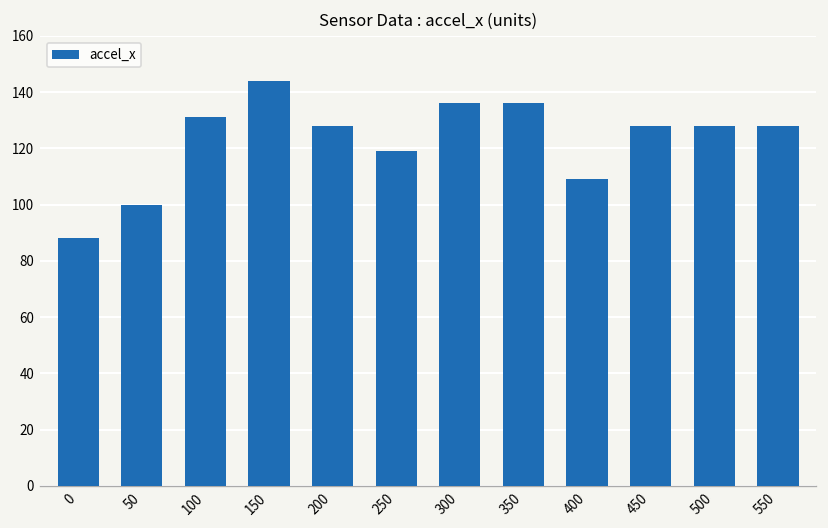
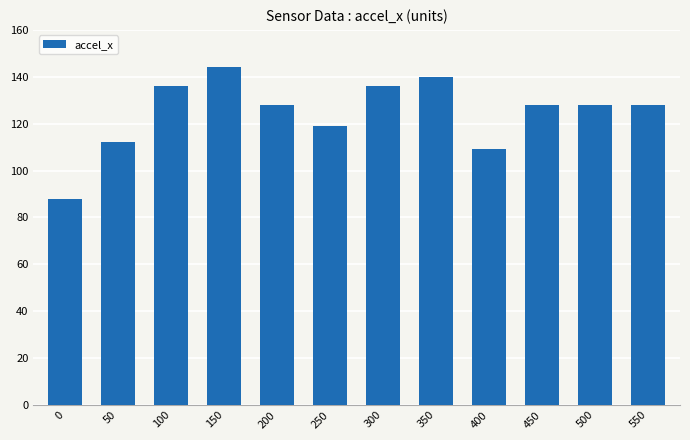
50: 100 -> 112
100: 131 -> 136
350: 136 -> 140
